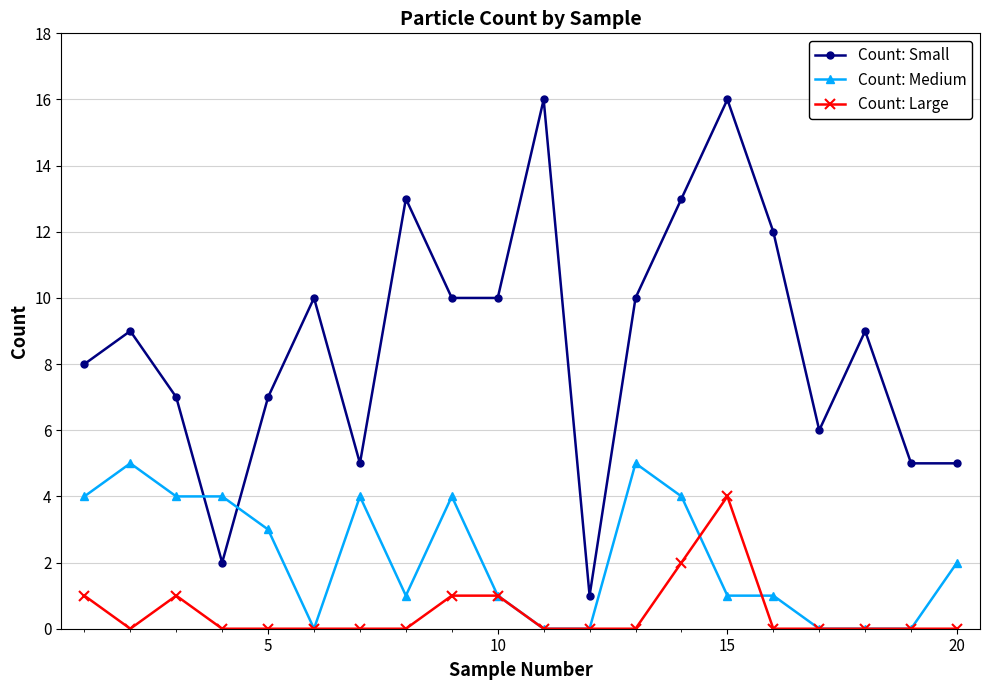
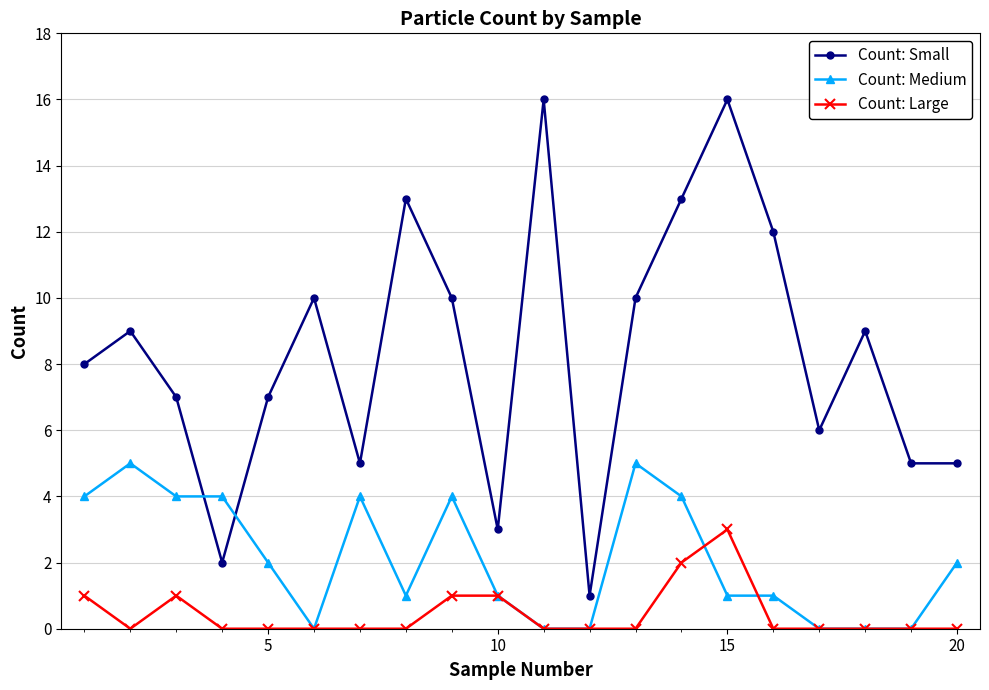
Count: Medium, 5: 3 -> 2
Count: Small, 10: 10 -> 3
Count: Large, 15: 4 -> 3
